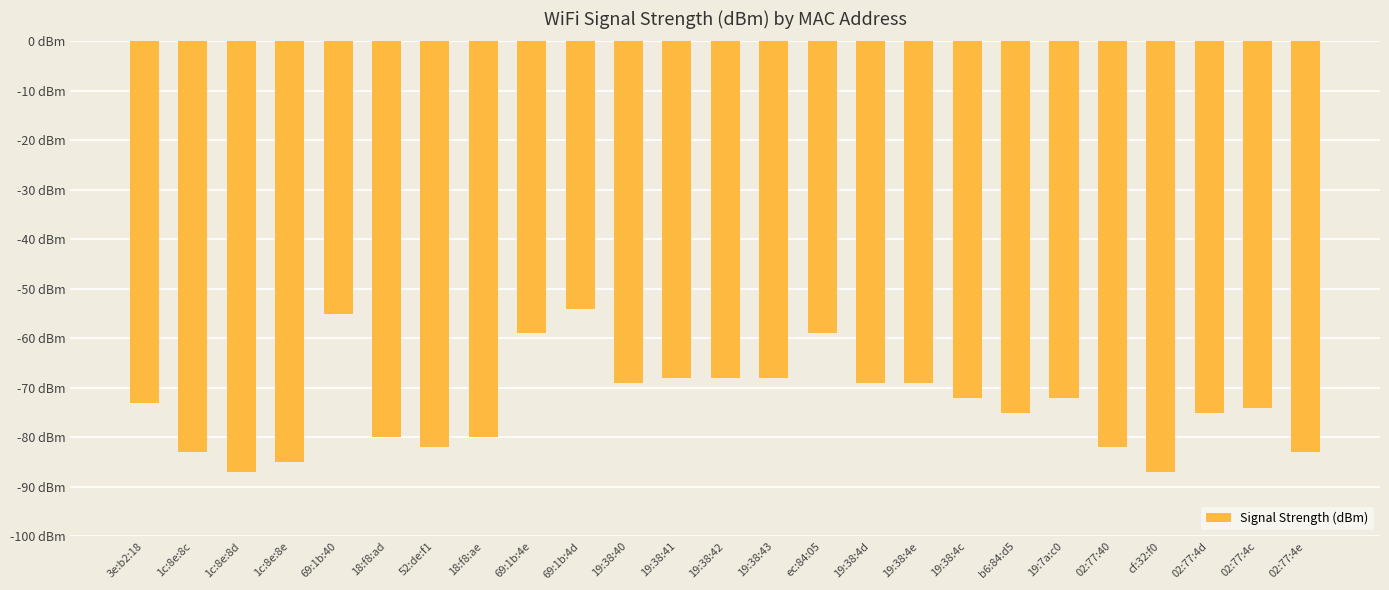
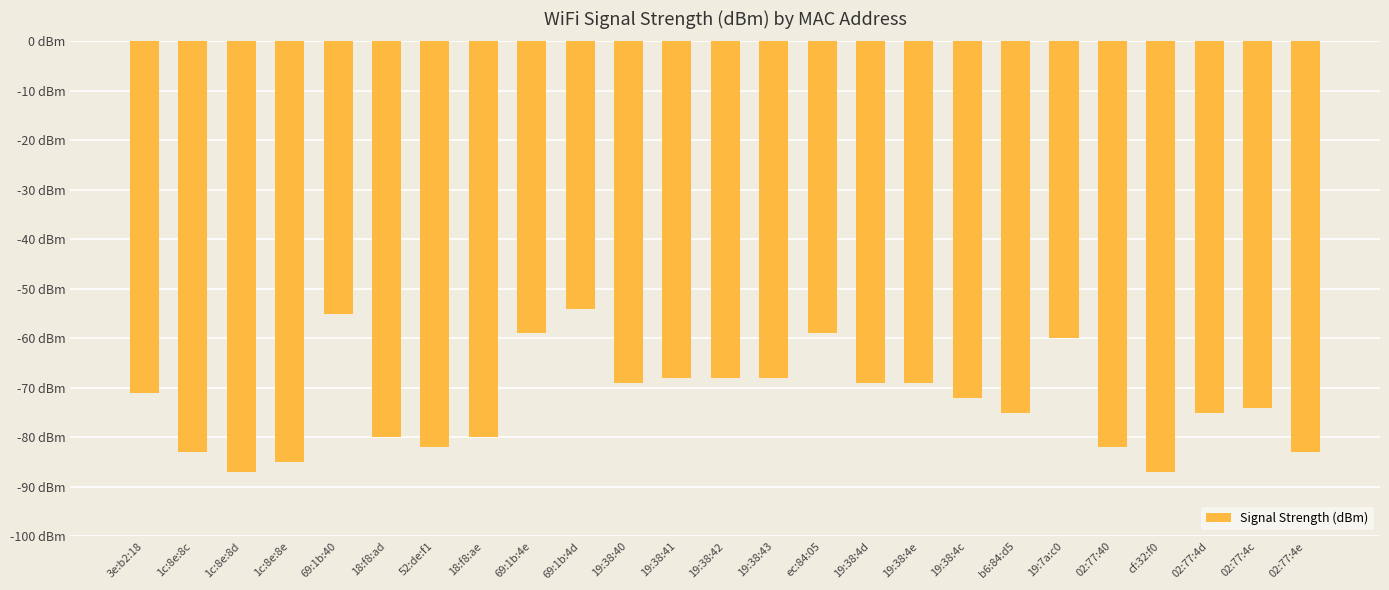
3e:b2:18: -73 dBm -> -71 dBm
19:7a:c0: -72 dBm -> -60 dBm
